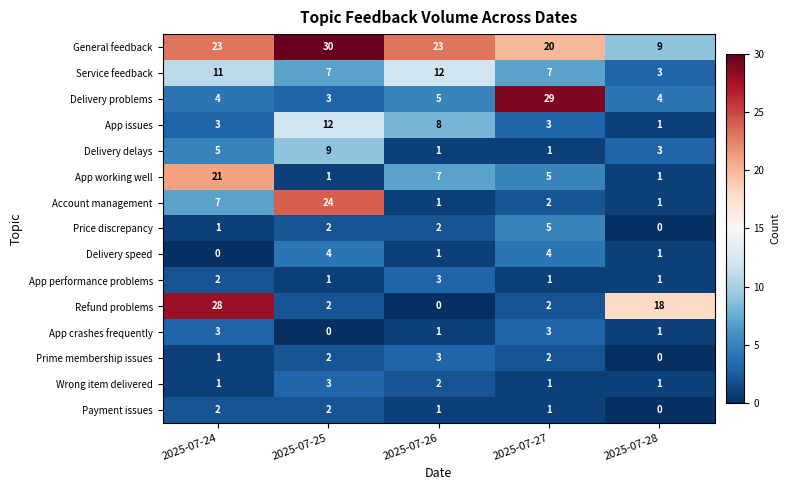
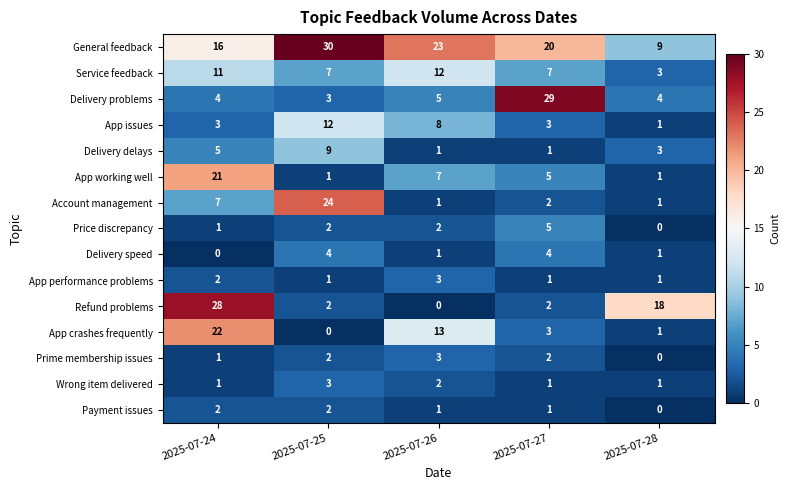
General feedback, 2025-07-24: 23 -> 16
App crashes frequently, 2025-07-24: 3 -> 22
App crashes frequently, 2025-07-26: 1 -> 13
